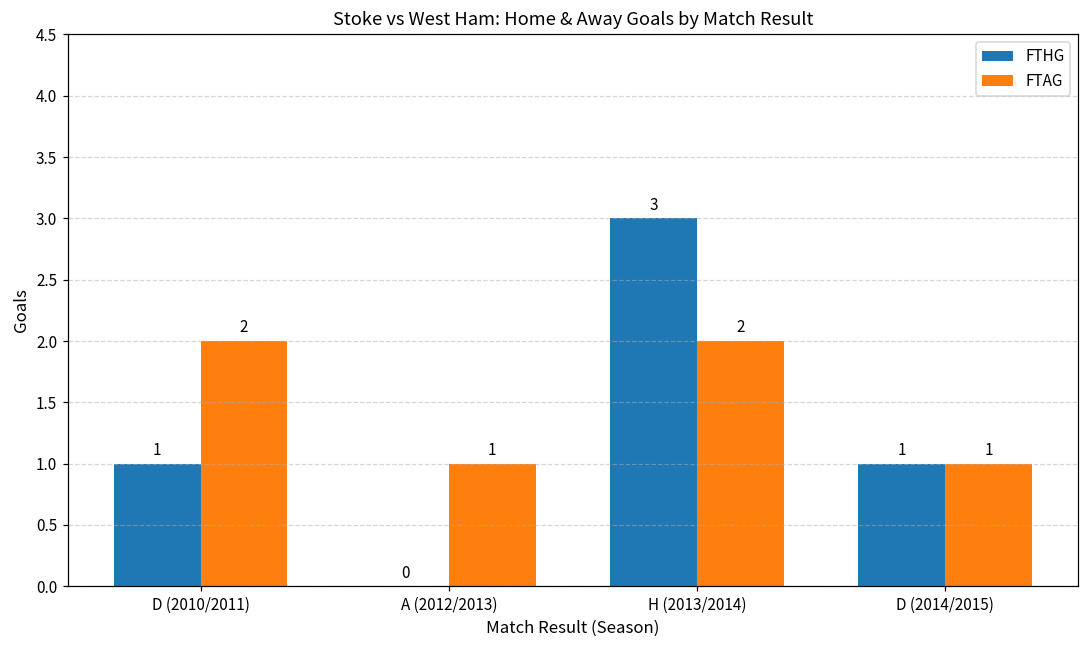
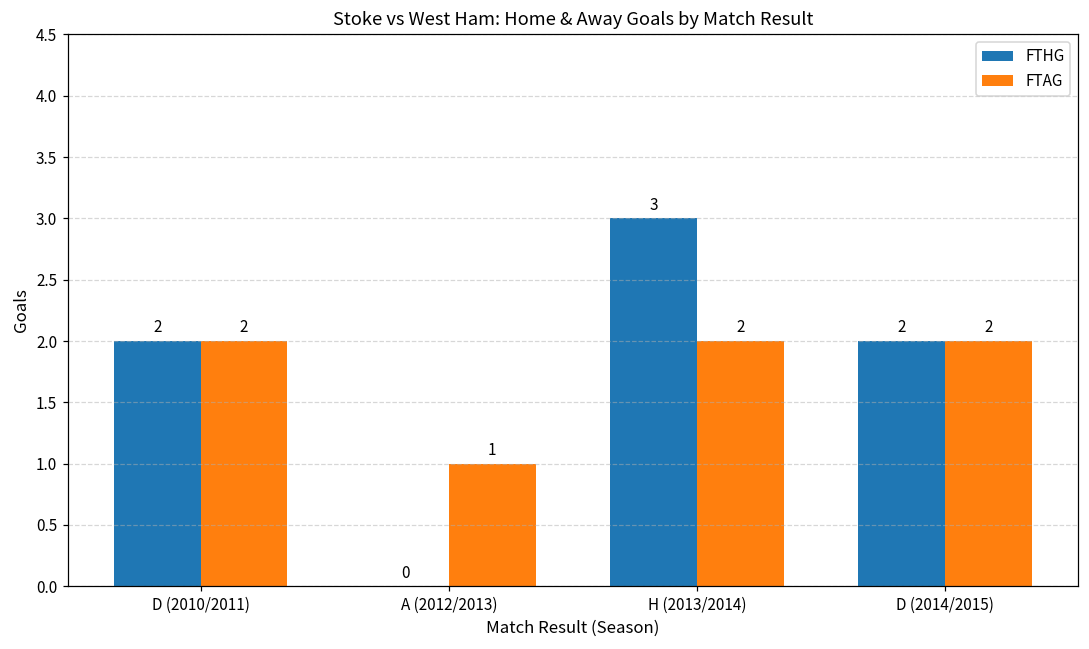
FTHG, D (2010/2011): 1 -> 2
FTHG, D (2014/2015): 1 -> 2
FTAG, D (2014/2015): 1 -> 2
